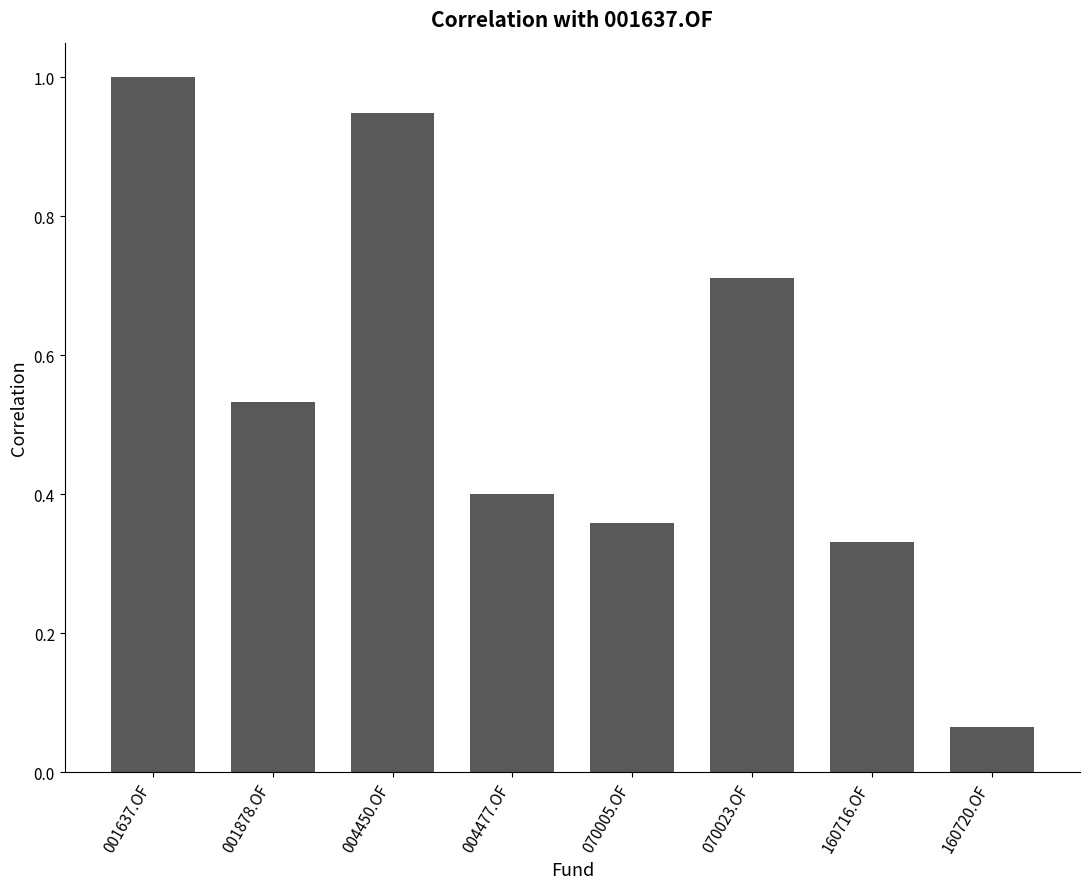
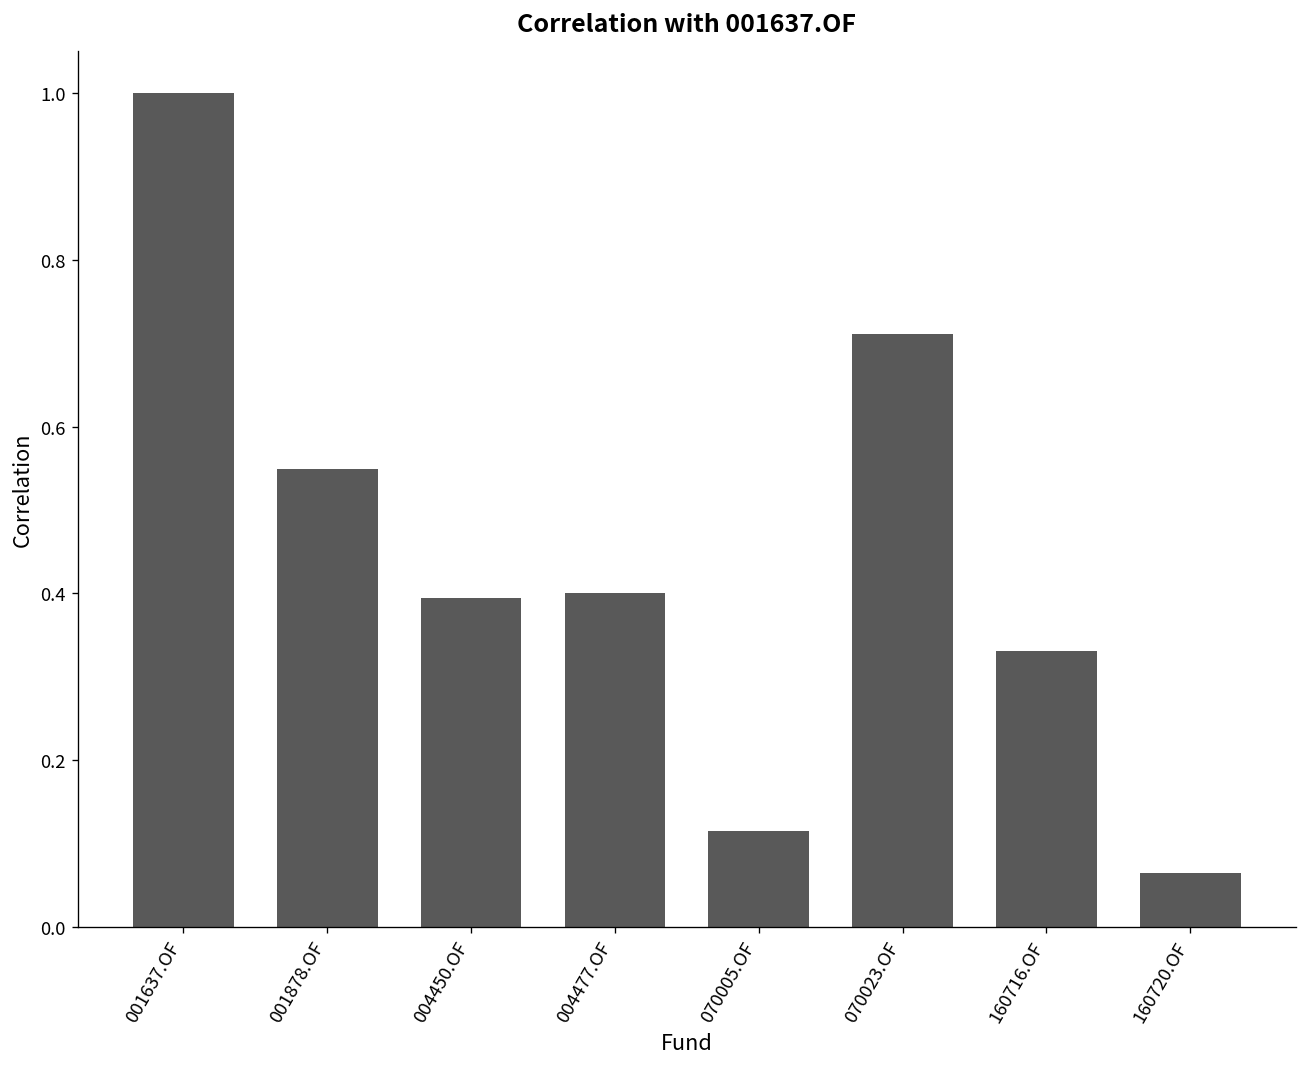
001878.OF: 0.53 -> 0.55
004450.OF: 0.95 -> 0.39
070005.OF: 0.36 -> 0.12
